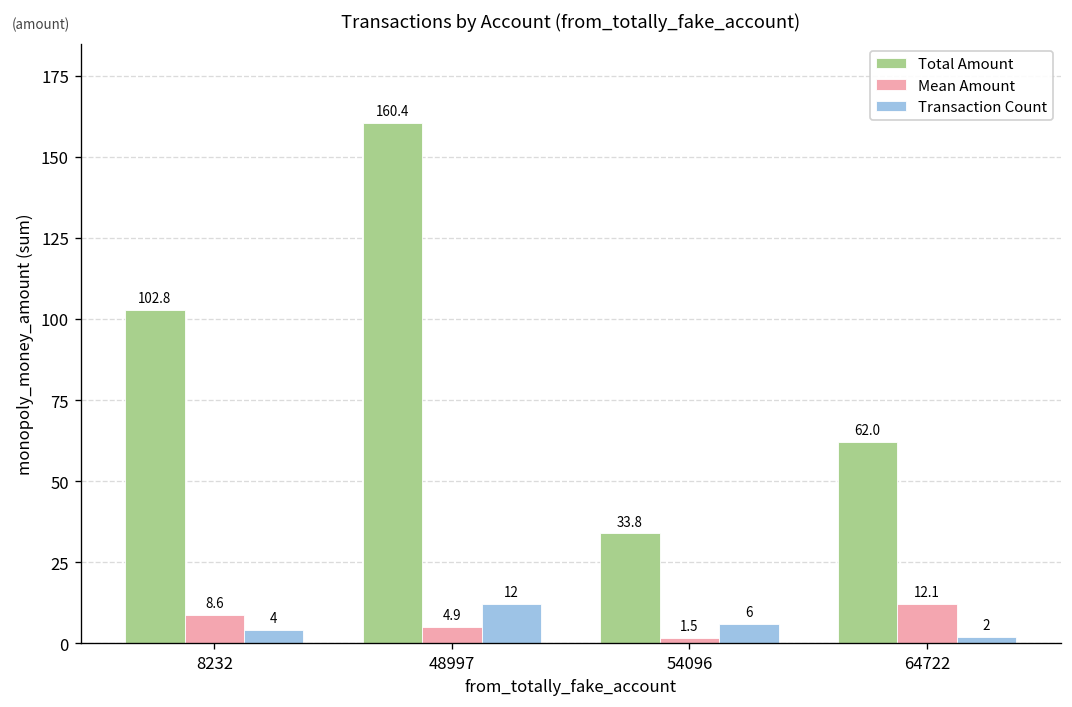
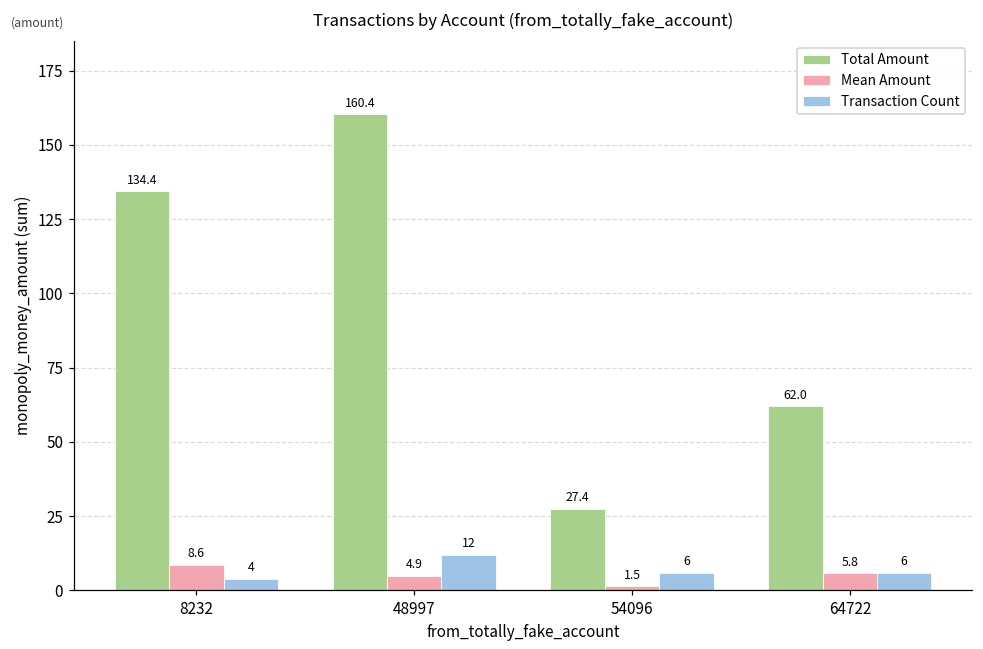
Total Amount, 8232: 102.8 -> 134.4
Total Amount, 54096: 33.8 -> 27.4
Mean Amount, 64722: 12.1 -> 5.8
Transaction Count, 64722: 2 -> 6
